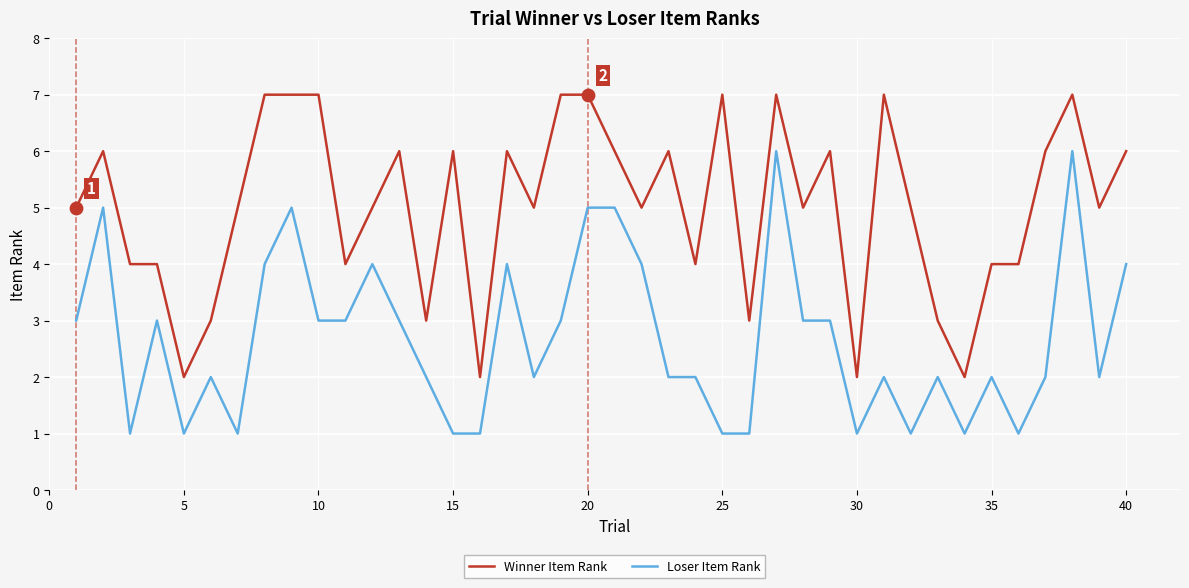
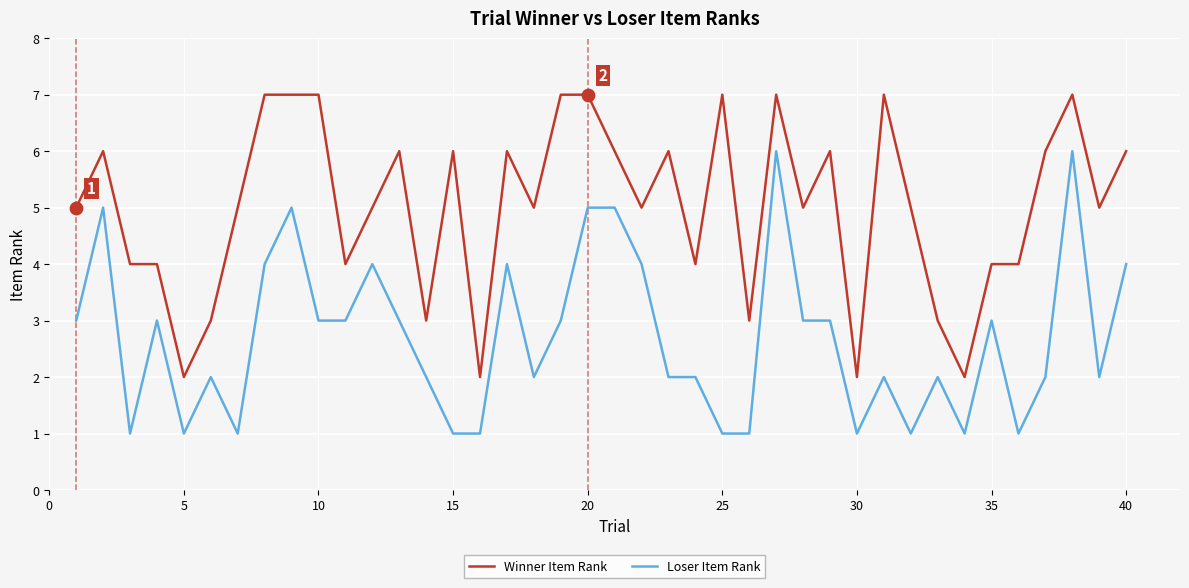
Loser Item Rank, 35: 2 -> 3
